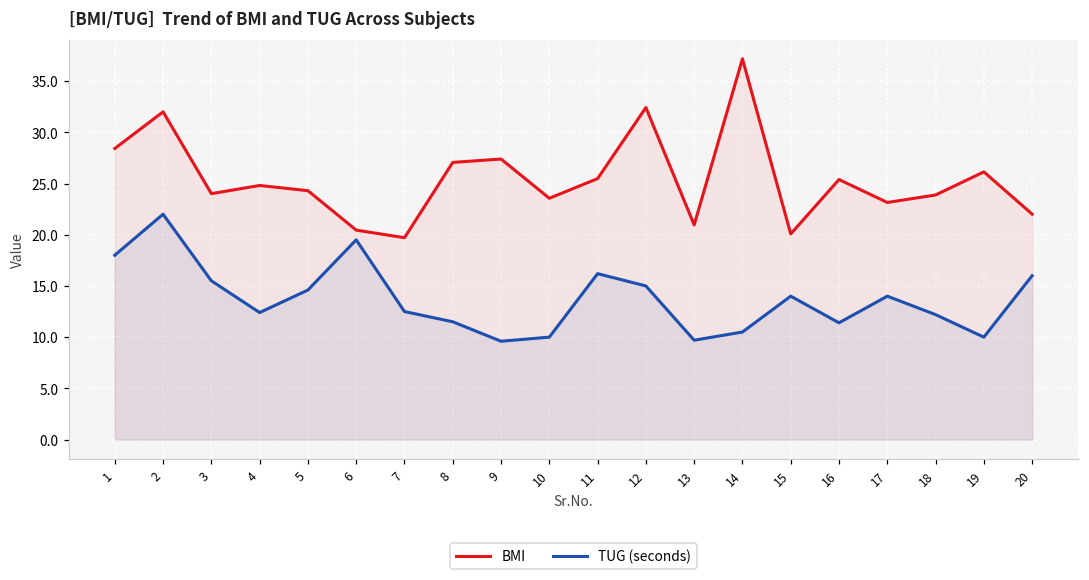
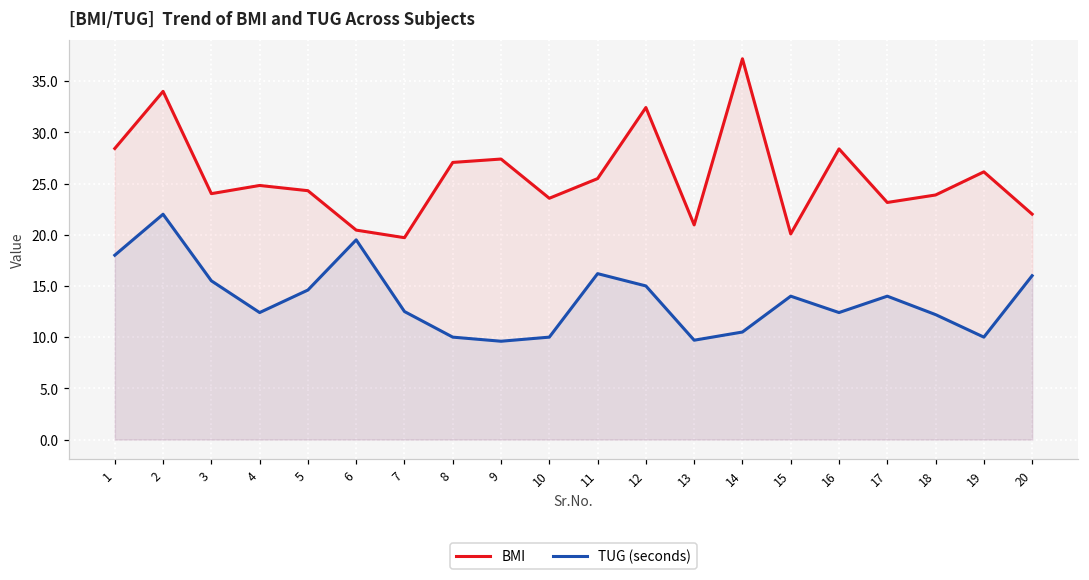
BMI, 2: 32 -> 34
TUG (seconds), 8: 12 -> 10
BMI, 16: 25 -> 28
TUG (seconds), 16: 11 -> 12
